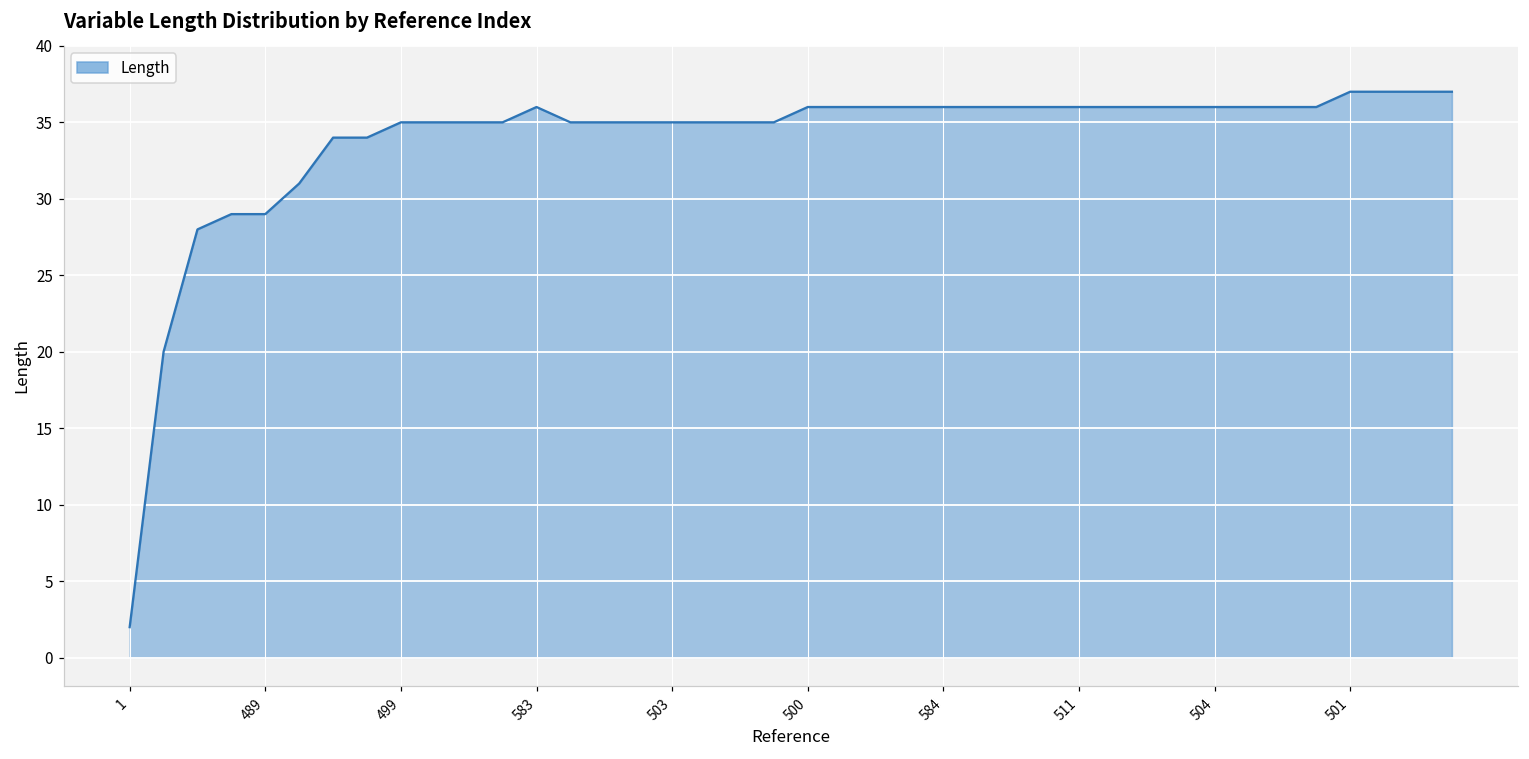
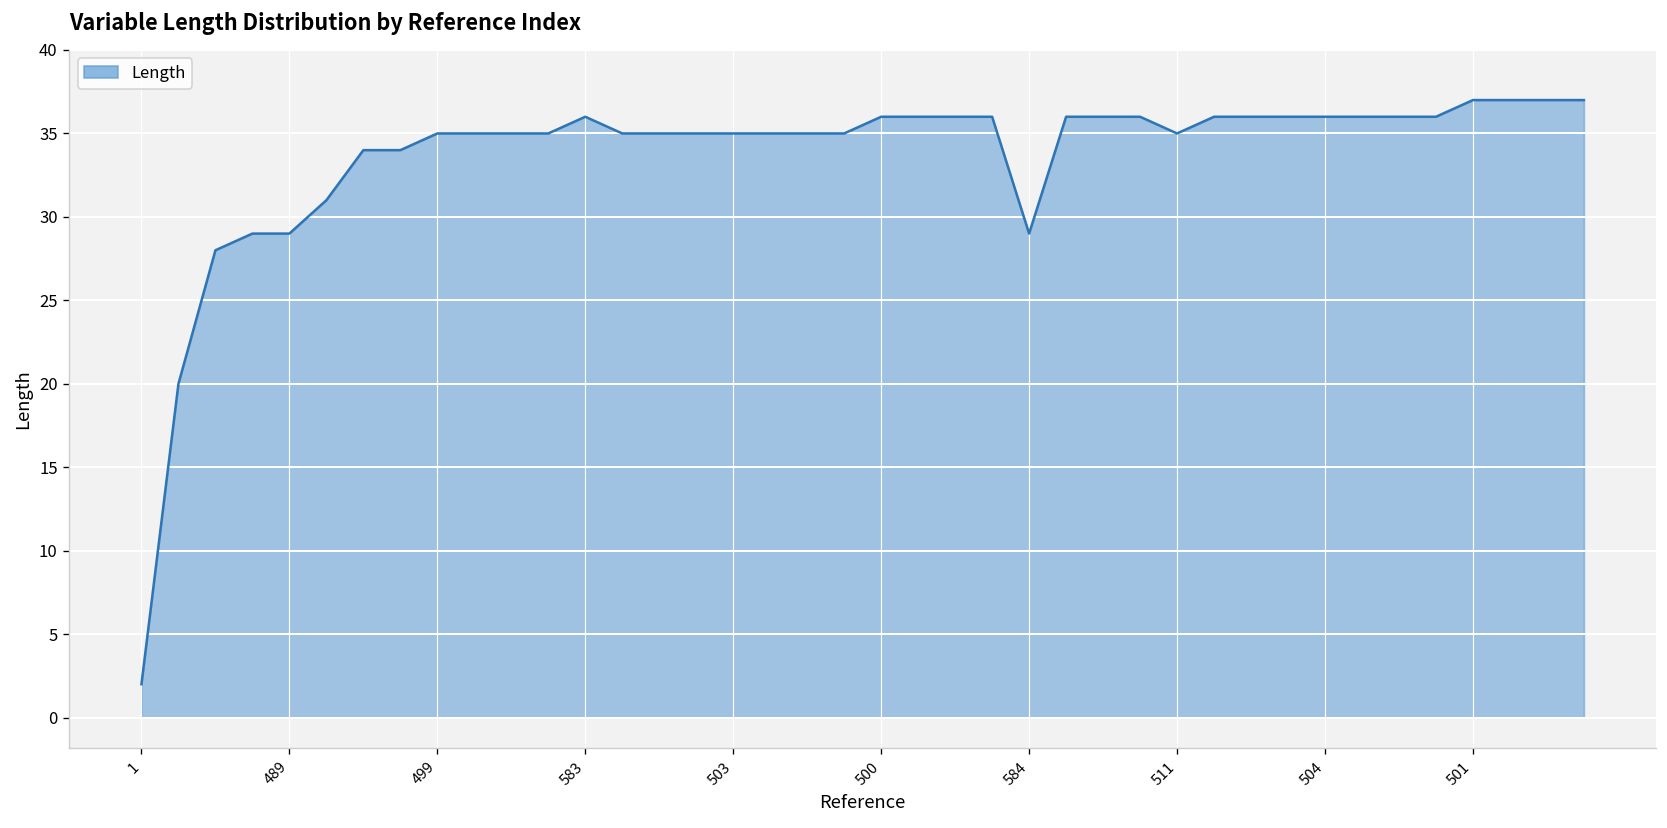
584: 36 -> 29
511: 36 -> 35
